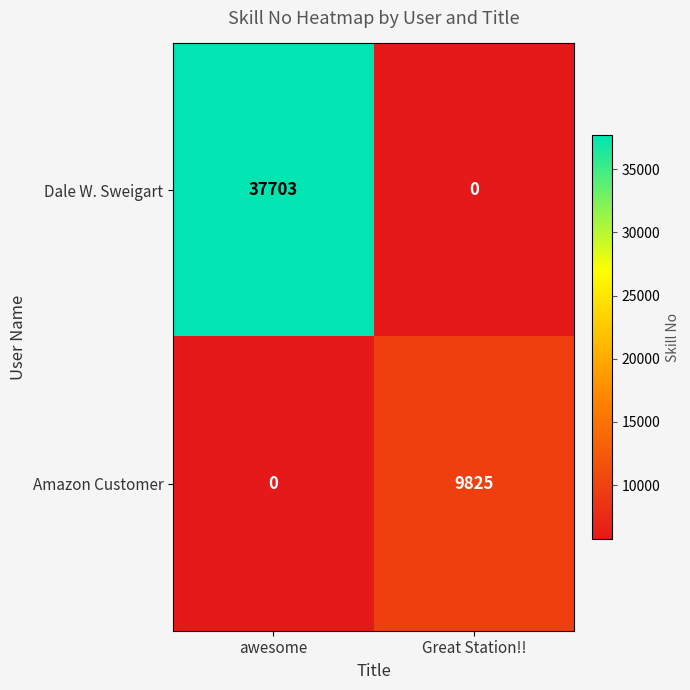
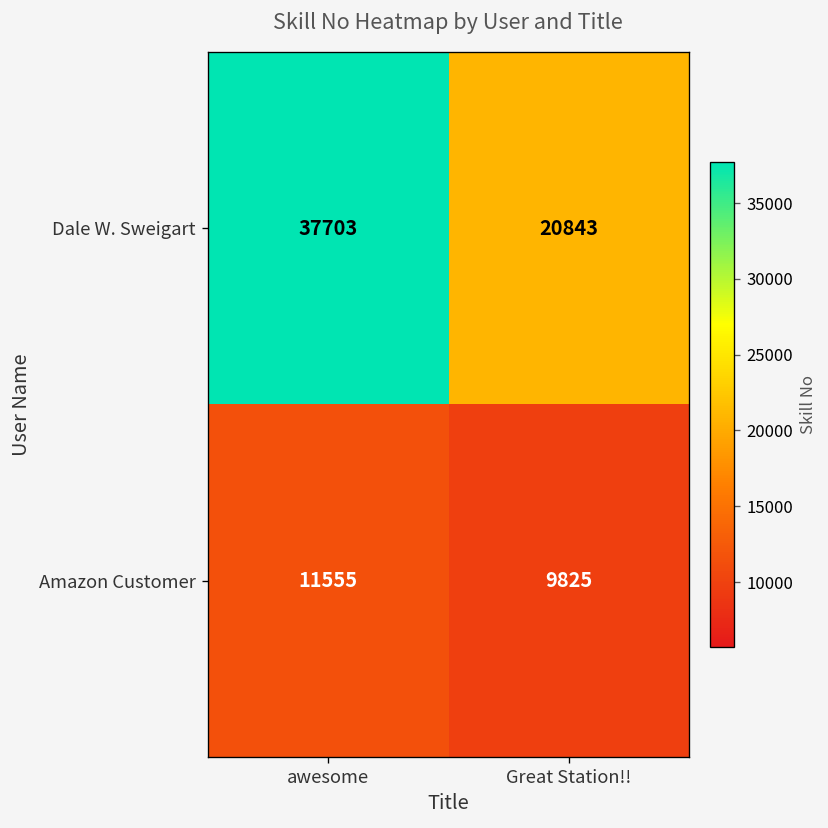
Dale W. Sweigart, Great Station!!: 0 -> 20843
Amazon Customer, awesome: 0 -> 11555
